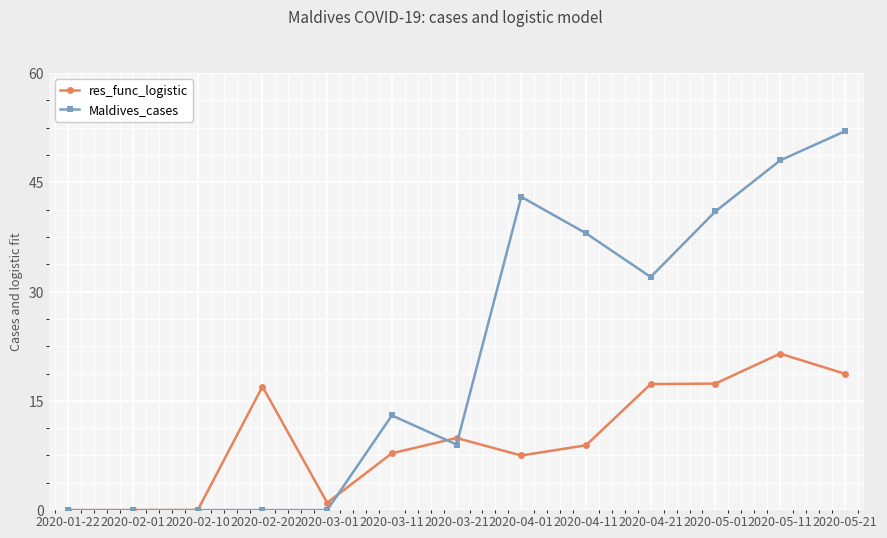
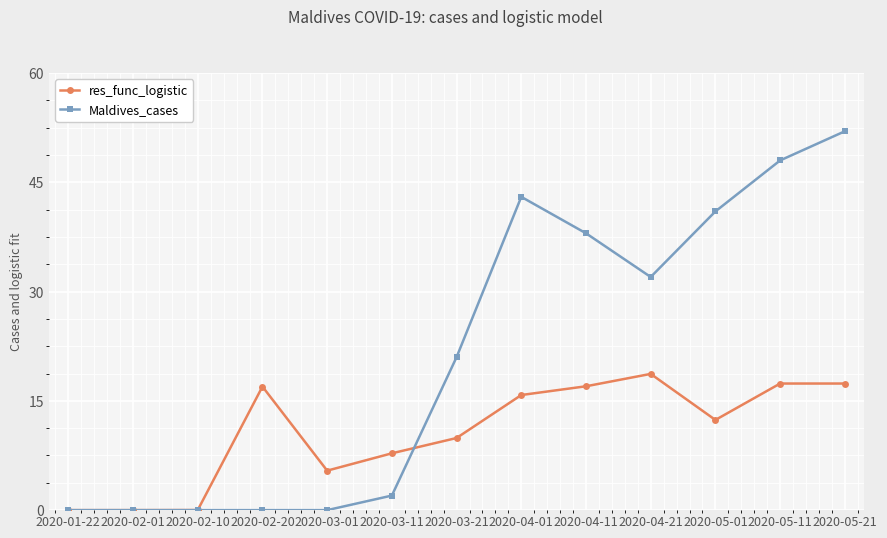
res_func_logistic, 2020-03-01: 1 -> 5
Maldives_cases, 2020-03-11: 13 -> 2
Maldives_cases, 2020-03-21: 9 -> 21
res_func_logistic, 2020-04-01: 8 -> 16
res_func_logistic, 2020-04-11: 9 -> 17
res_func_logistic, 2020-04-21: 17 -> 19
res_func_logistic, 2020-05-01: 17 -> 12
res_func_logistic, 2020-05-11: 21 -> 17
res_func_logistic, 2020-05-21: 19 -> 17
